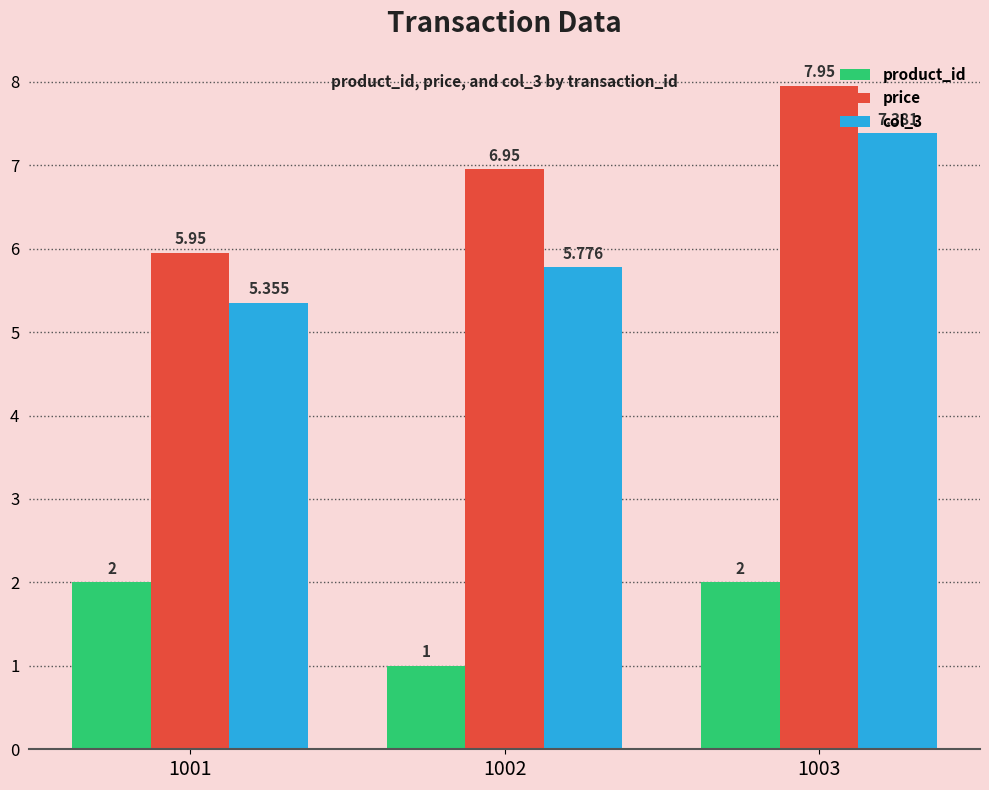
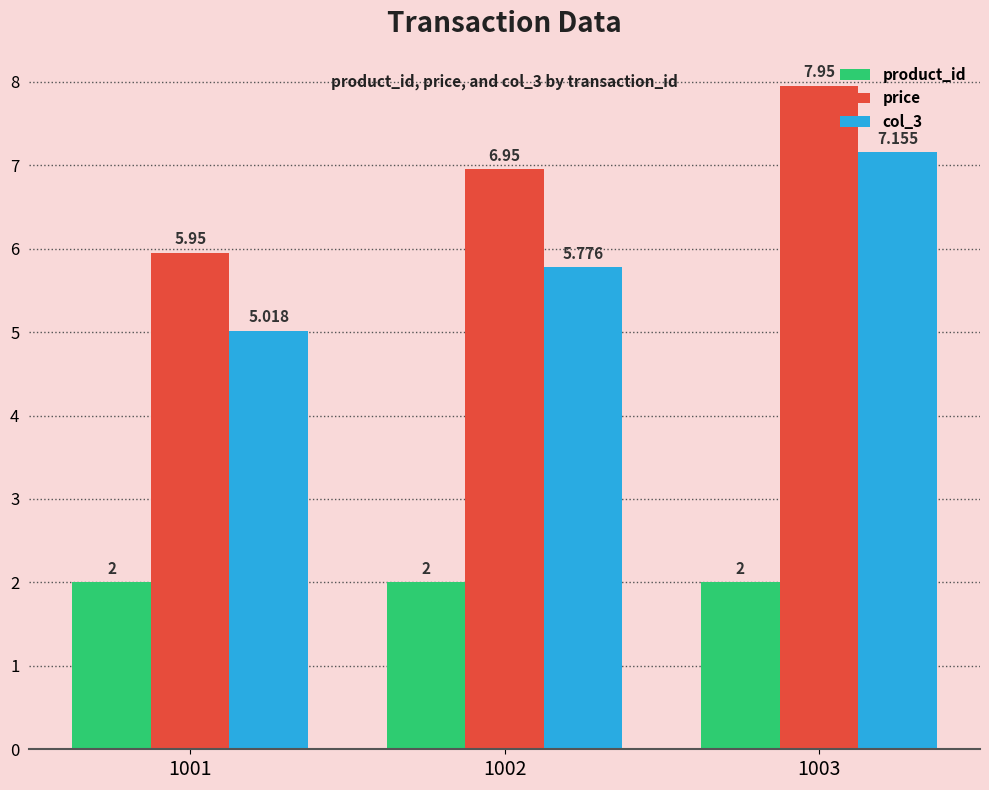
col_3, 1001: 5.355 -> 5.018
product_id, 1002: 1 -> 2
col_3, 1003: 7.381 -> 7.155
